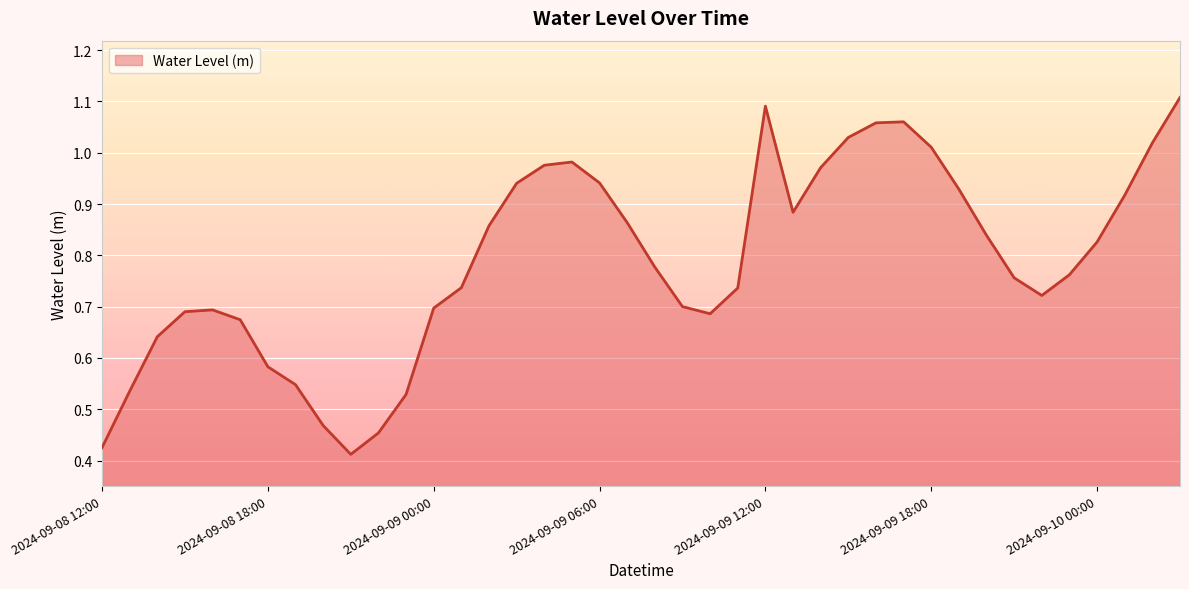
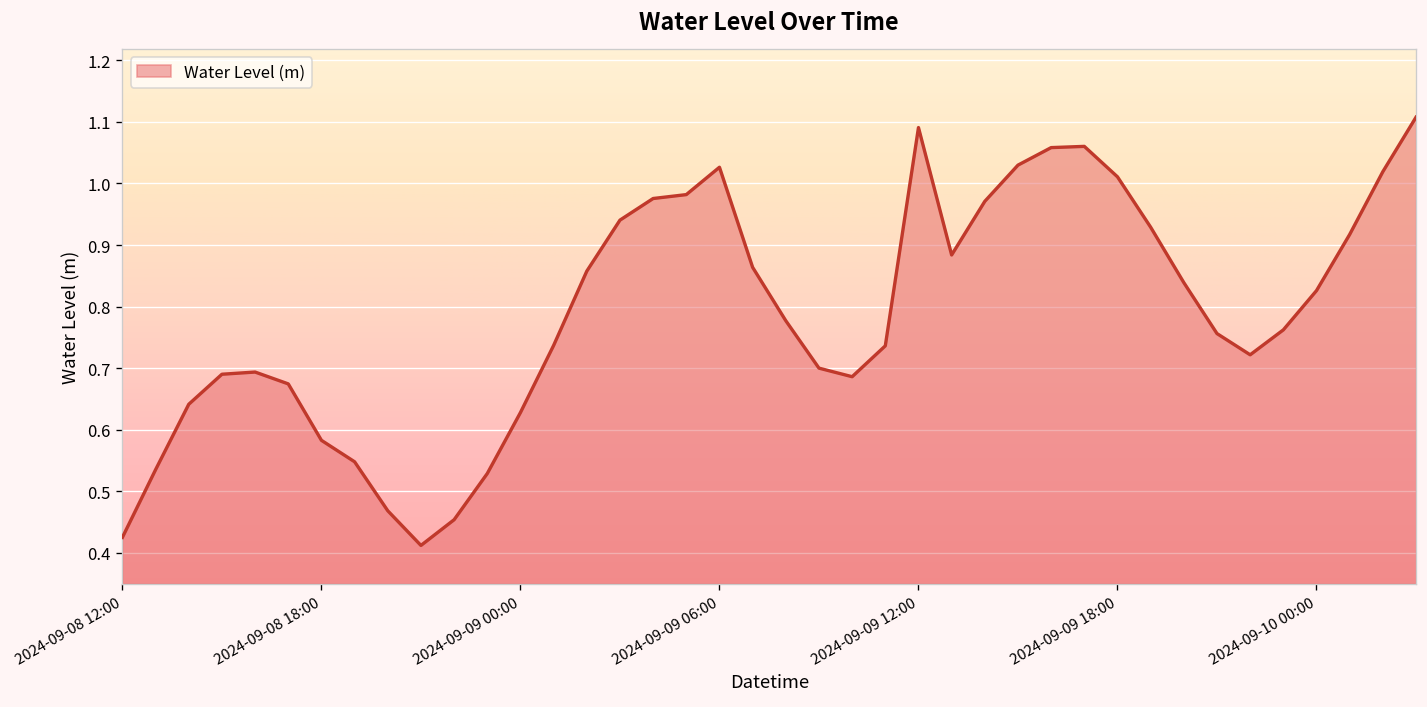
2024-09-09 00:00: 0.70 -> 0.63
2024-09-09 06:00: 0.94 -> 1.03
